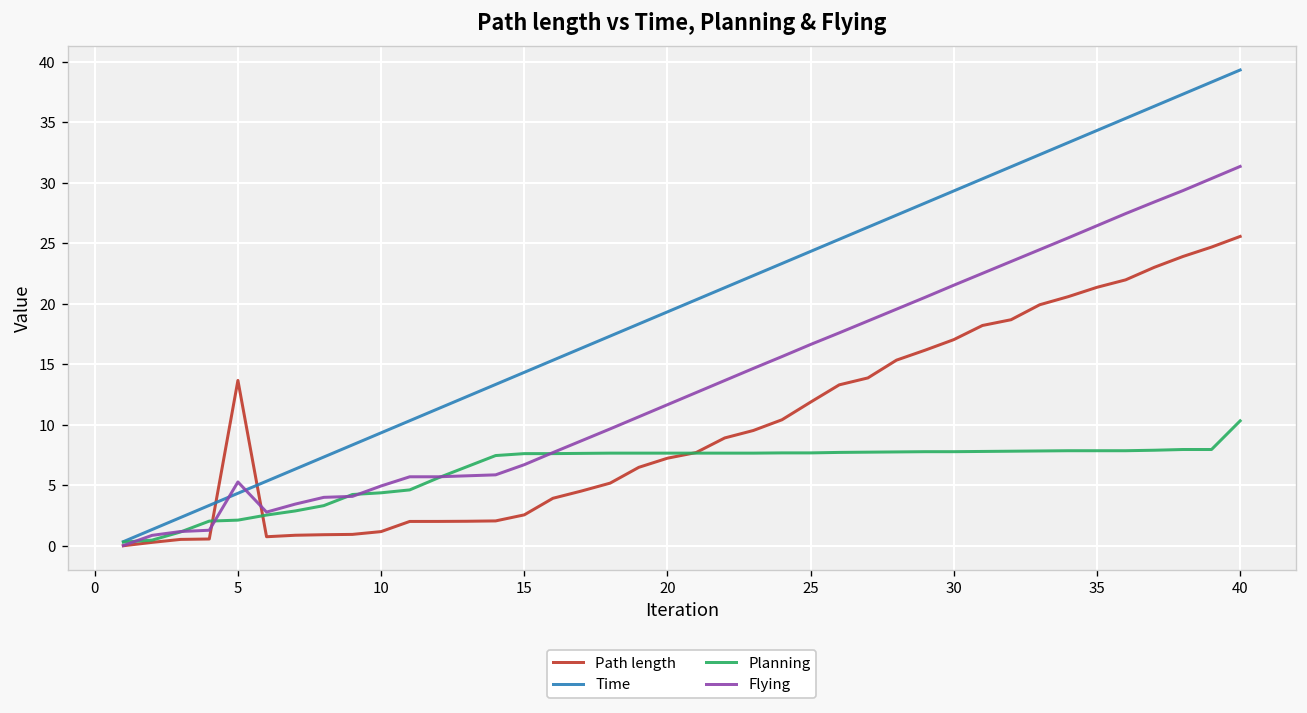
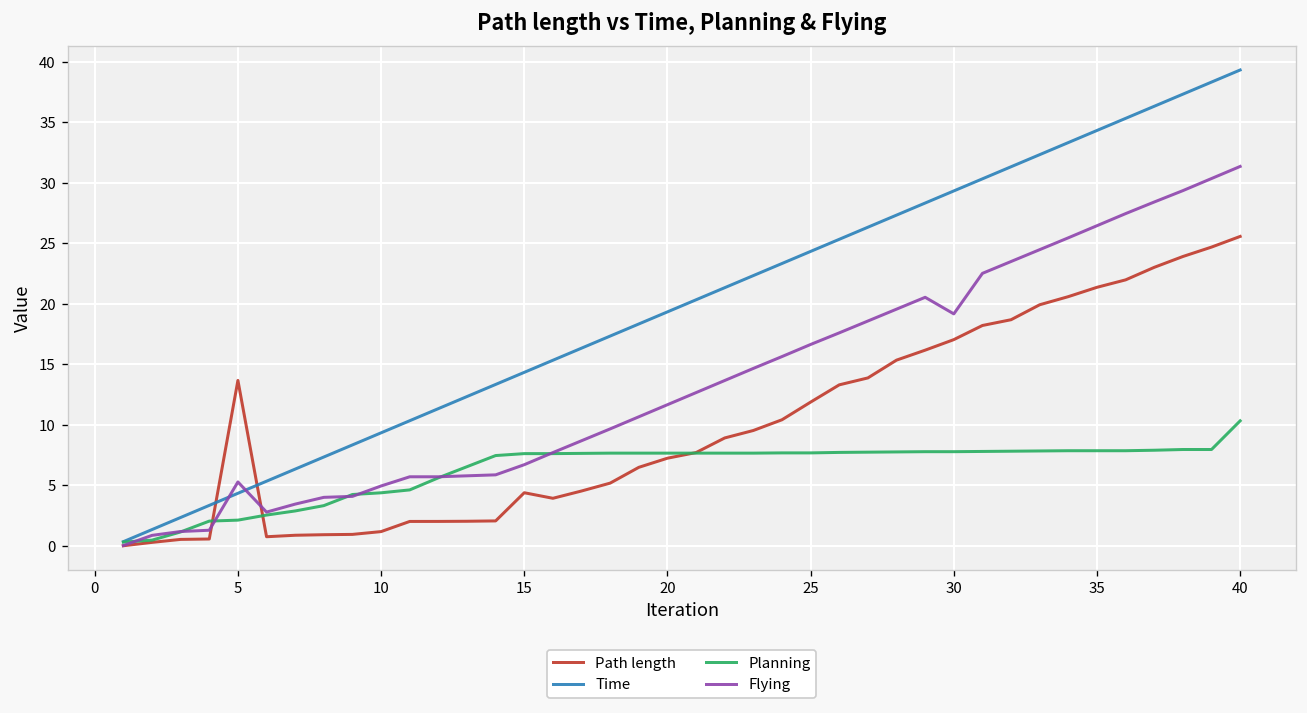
Path length, 15: 2.6 -> 4.4
Flying, 30: 21.5 -> 19.2
